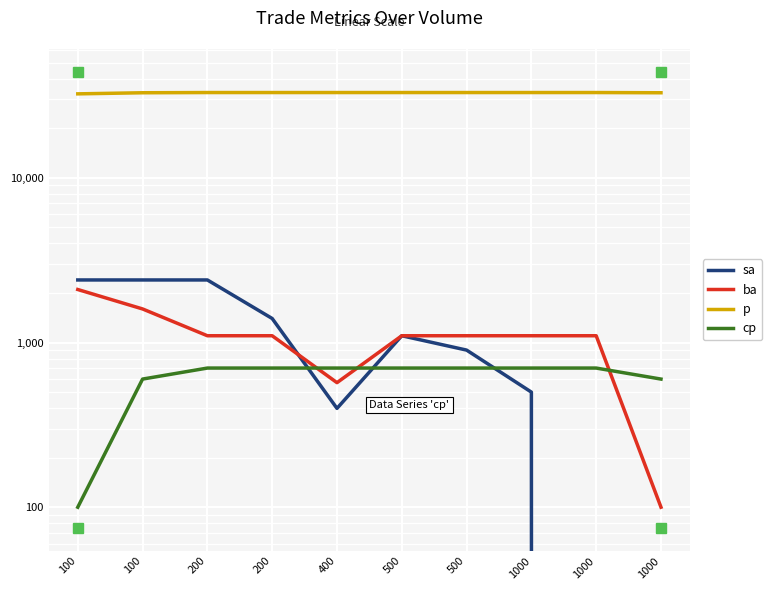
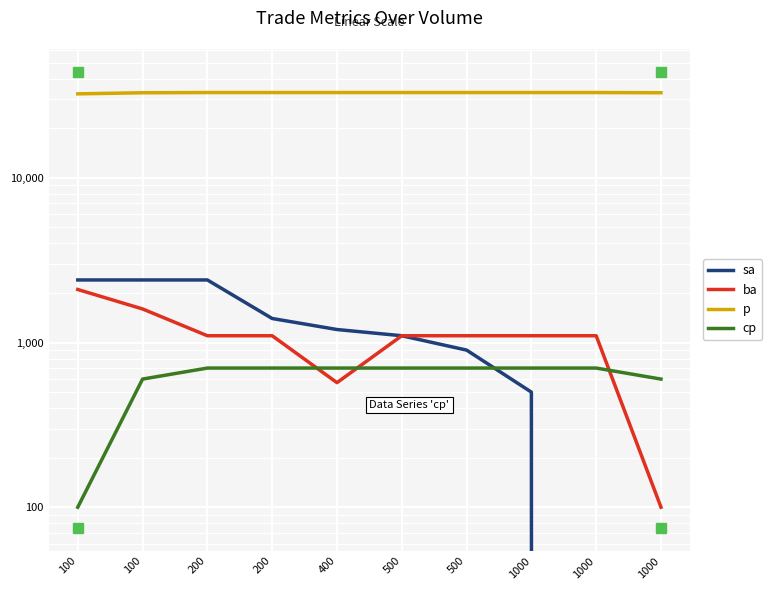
sa, 400: 400 -> 1,200
